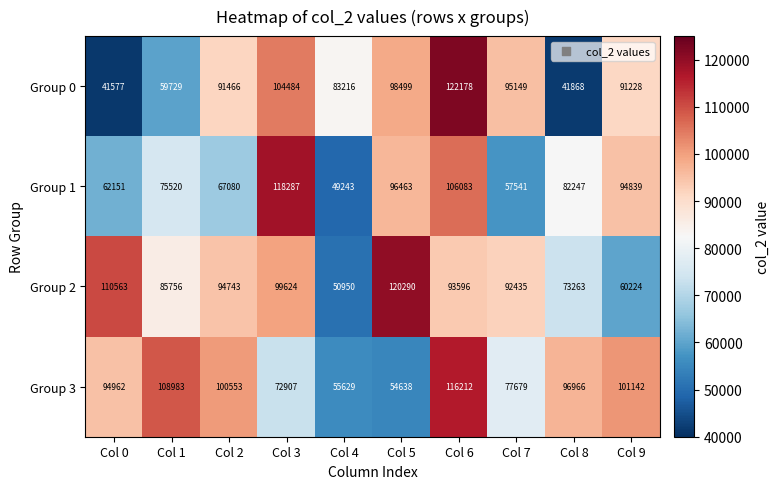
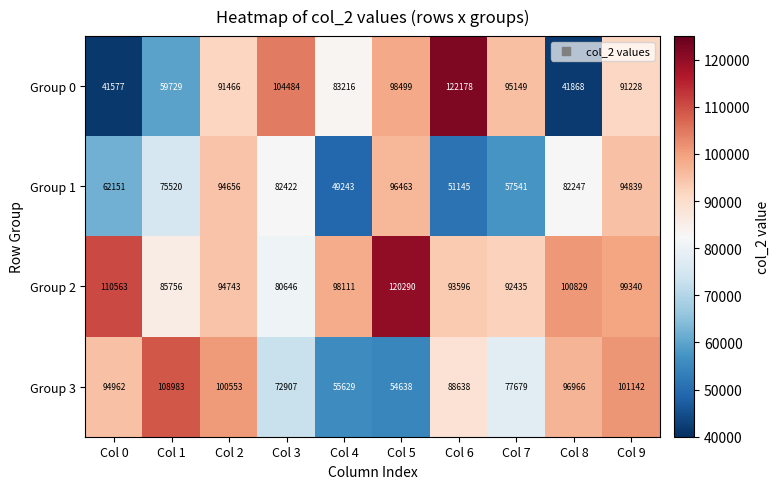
Group 1, Col 2: 67080 -> 94656
Group 1, Col 3: 118287 -> 82422
Group 1, Col 6: 106083 -> 51145
Group 2, Col 3: 99624 -> 80646
Group 2, Col 4: 50950 -> 98111
Group 2, Col 8: 73263 -> 100829
Group 2, Col 9: 60224 -> 99340
Group 3, Col 6: 116212 -> 88638
